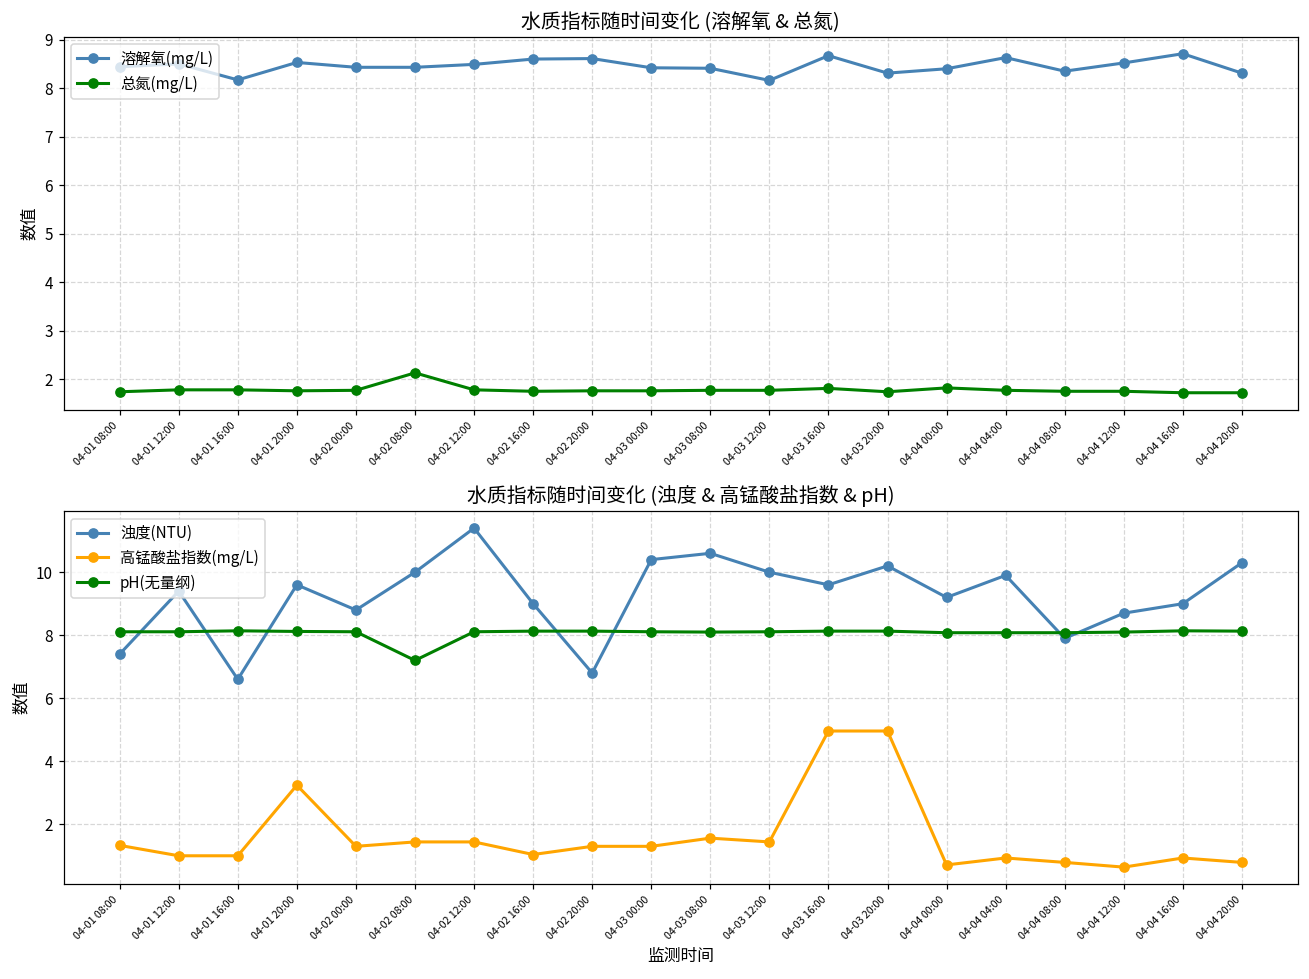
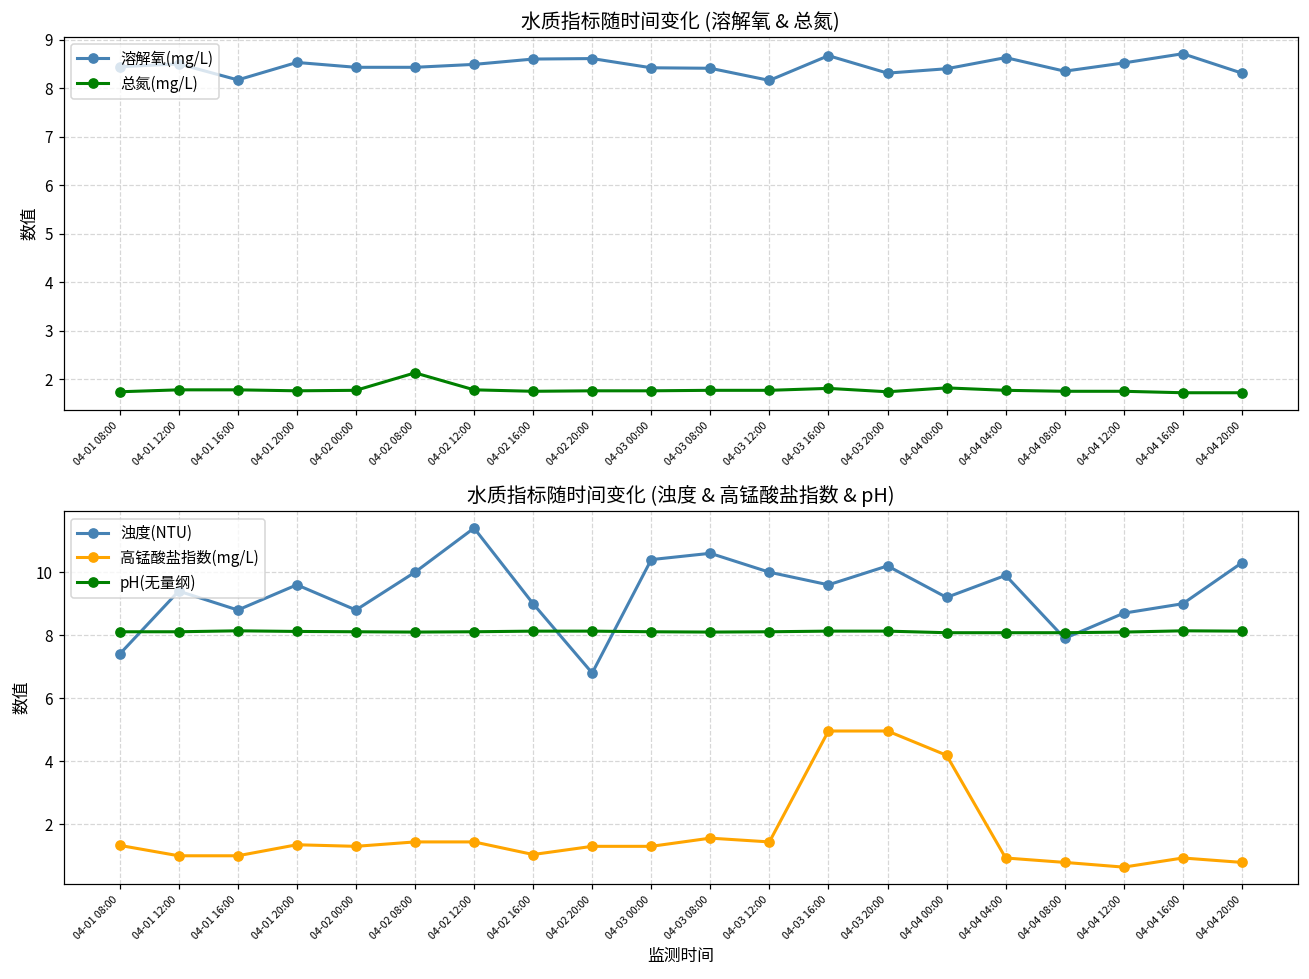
水质指标随时间变化 (浊度 & 高锰酸盐指数 & pH), 浊度(NTU), 04-01 16:00: 6.6 -> 8.8
水质指标随时间变化 (浊度 & 高锰酸盐指数 & pH), 高锰酸盐指数(mg/L), 04-01 20:00: 3.2 -> 1.4
水质指标随时间变化 (浊度 & 高锰酸盐指数 & pH), pH(无量纲), 04-02 08:00: 7.2 -> 8.1
水质指标随时间变化 (浊度 & 高锰酸盐指数 & pH), 高锰酸盐指数(mg/L), 04-04 00:00: 0.7 -> 4.2
